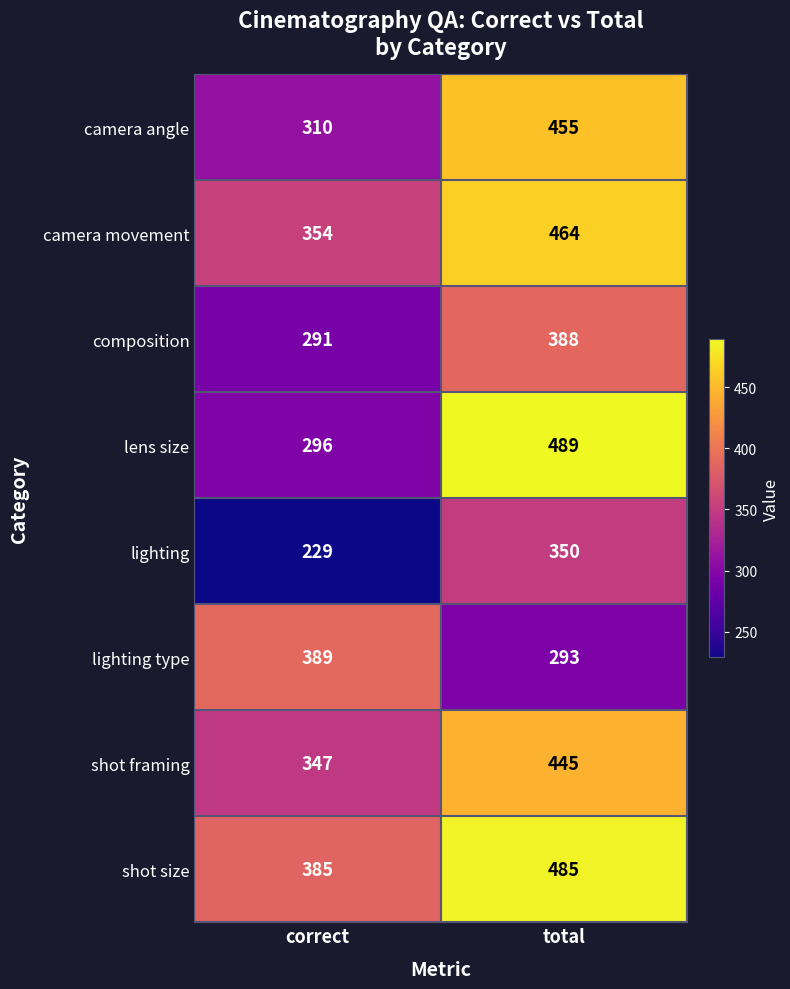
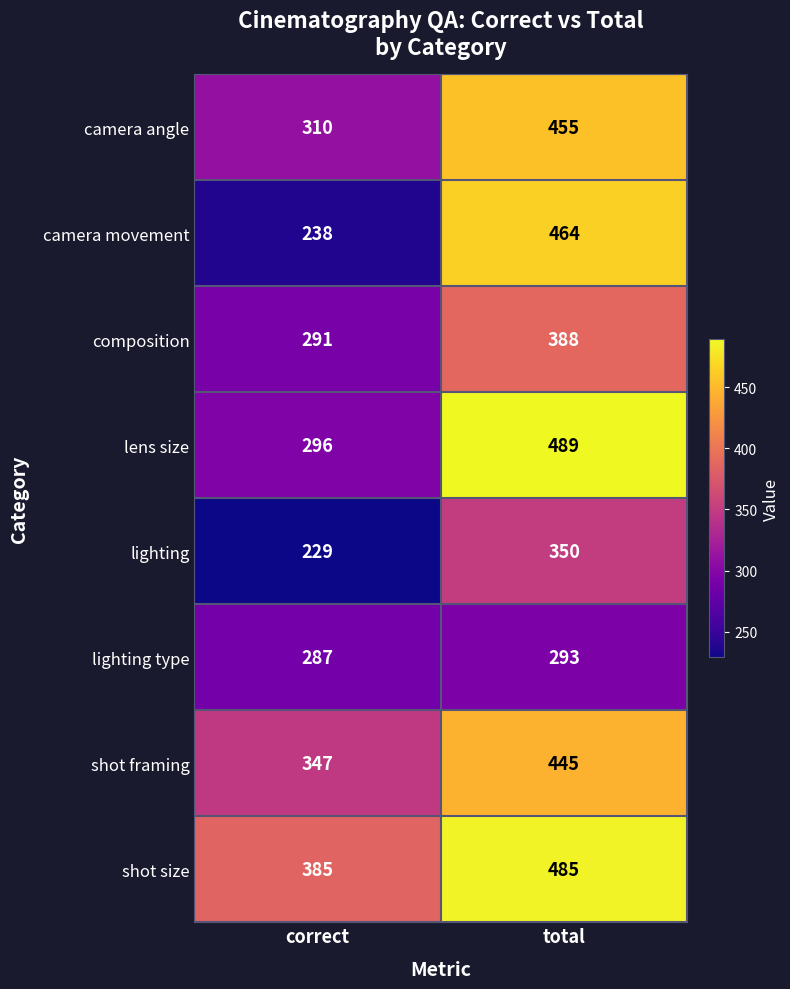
camera movement, correct: 354 -> 238
lighting type, correct: 389 -> 287
